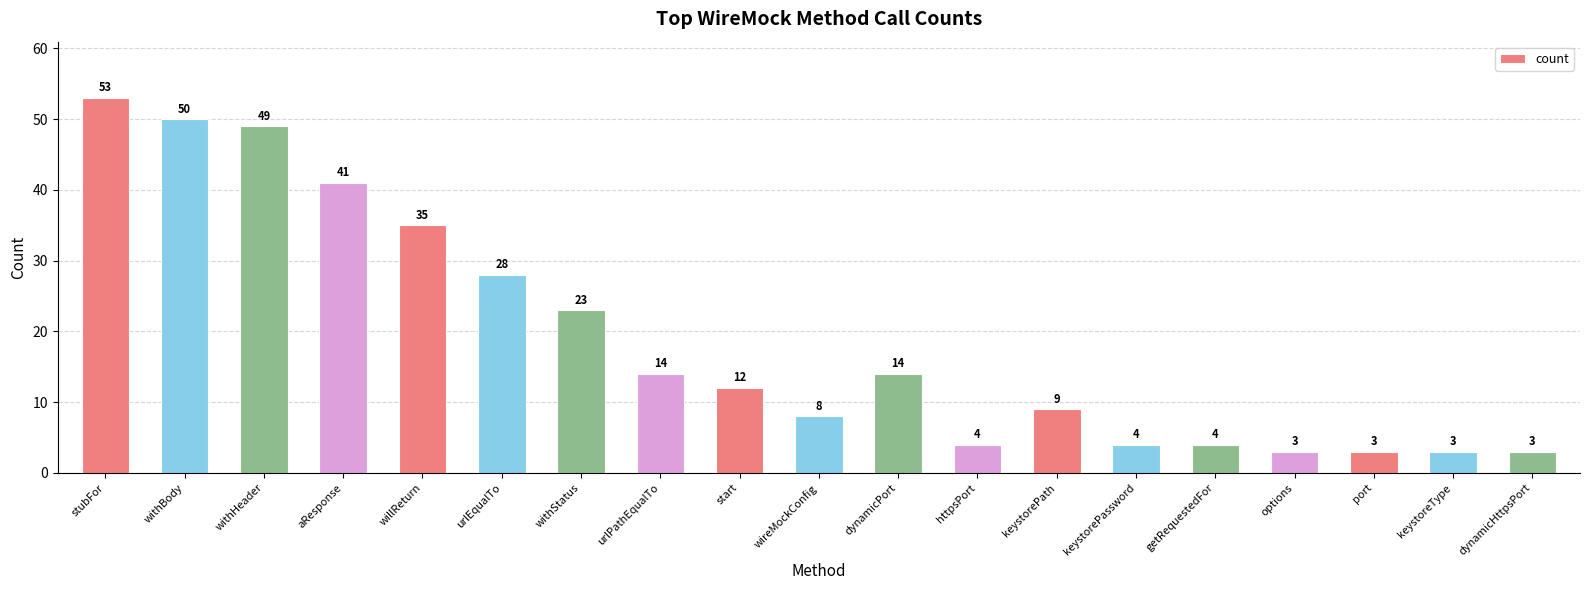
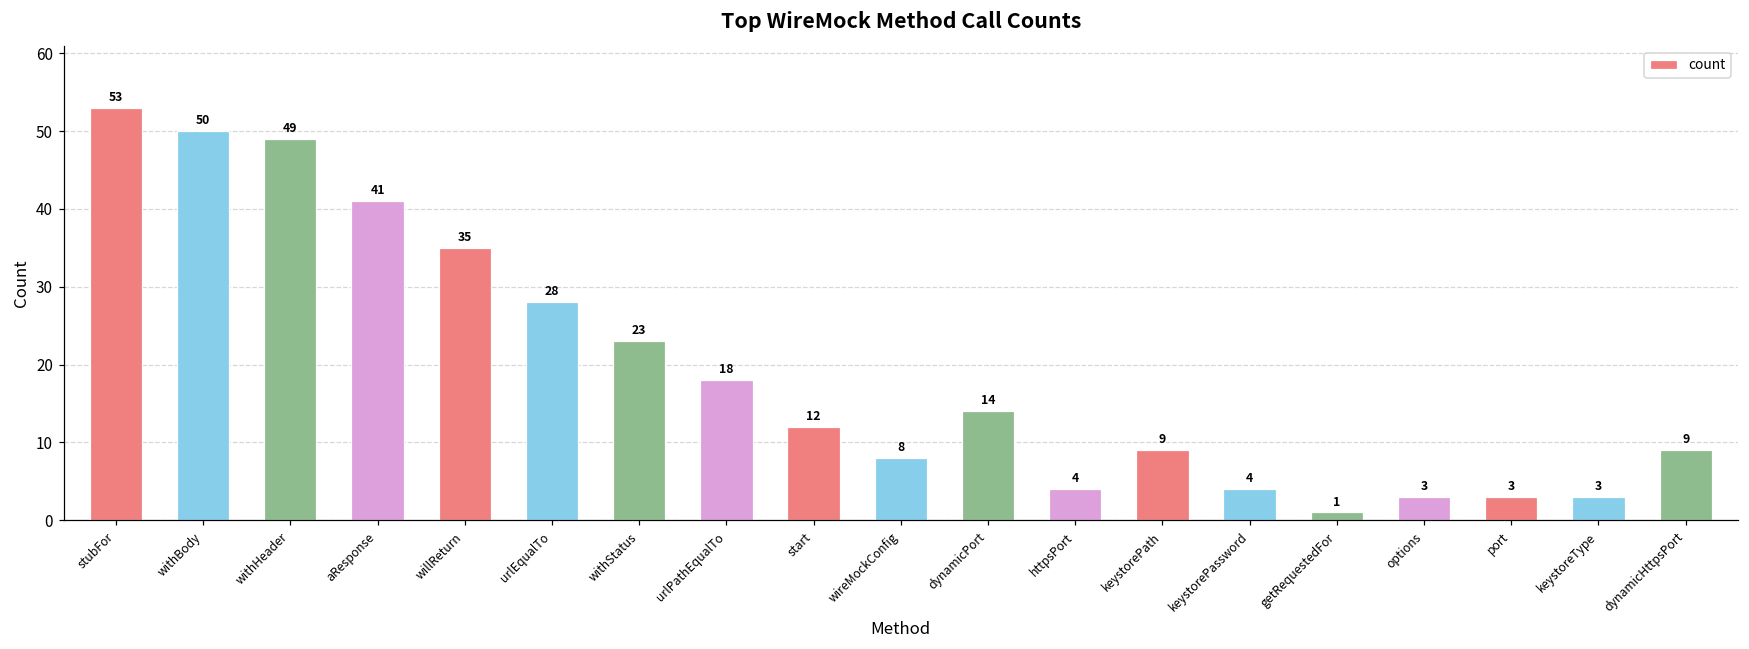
urlPathEqualTo: 14 -> 18
getRequestedFor: 4 -> 1
dynamicHttpsPort: 3 -> 9
